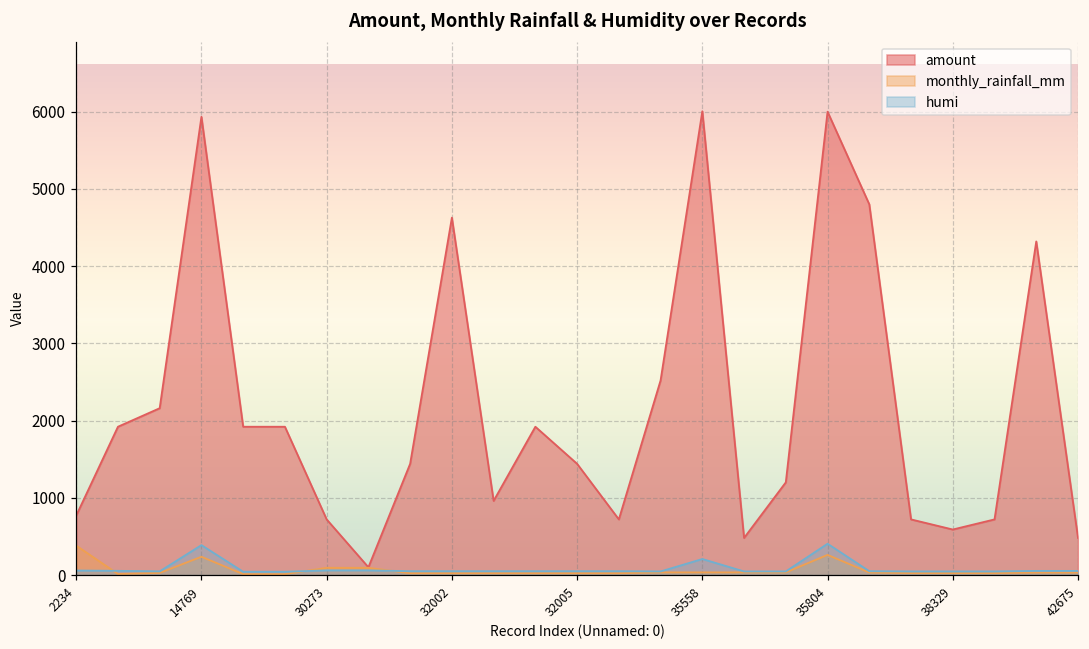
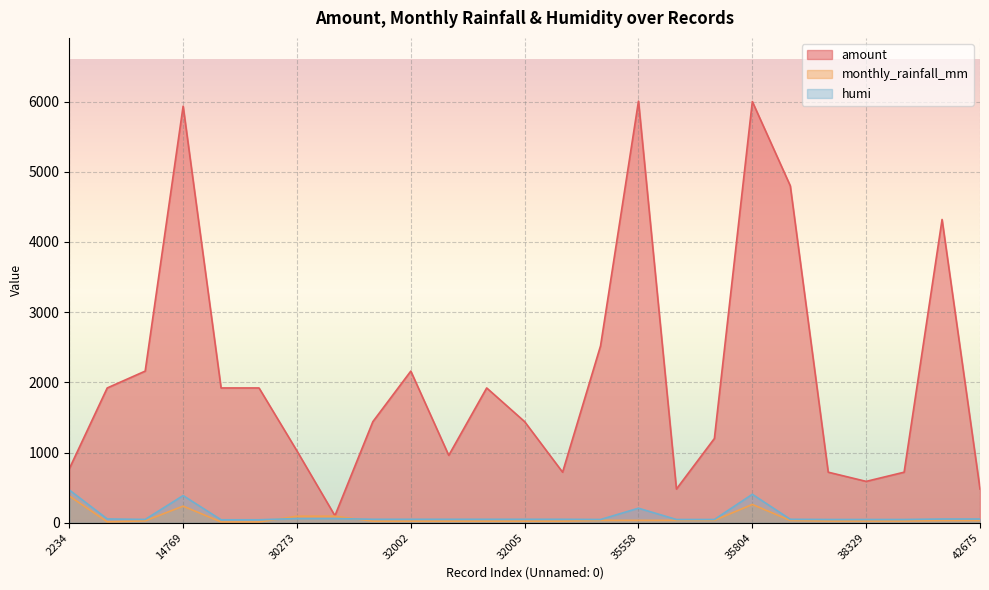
humi, 2234: 100 -> 500
amount, 30273: 700 -> 1000
amount, 32002: 4600 -> 2200
